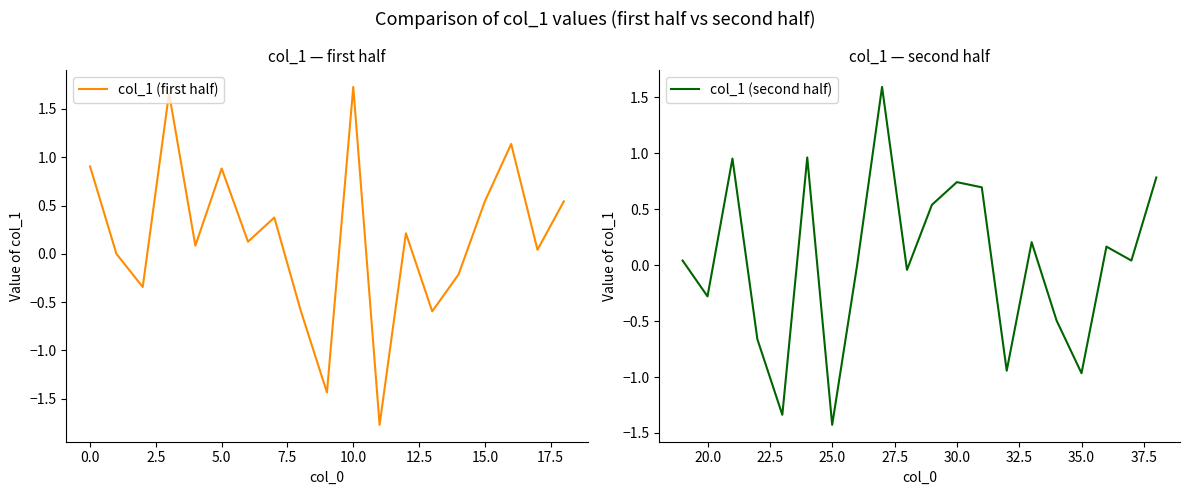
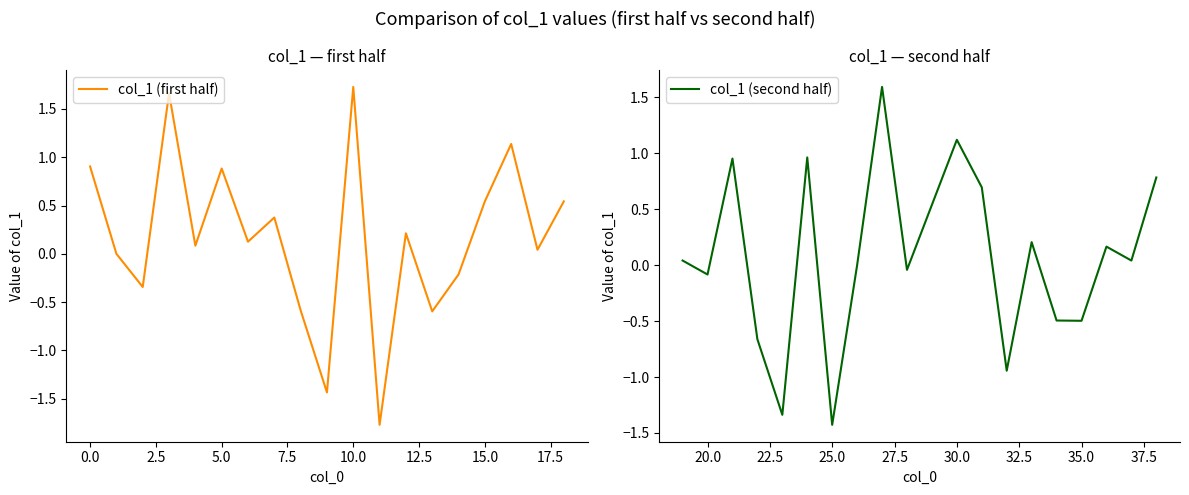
col_1 — second half, 20.0: -0.28 -> -0.08
col_1 — second half, 30.0: 0.74 -> 1.12
col_1 — second half, 35.0: -0.97 -> -0.50
